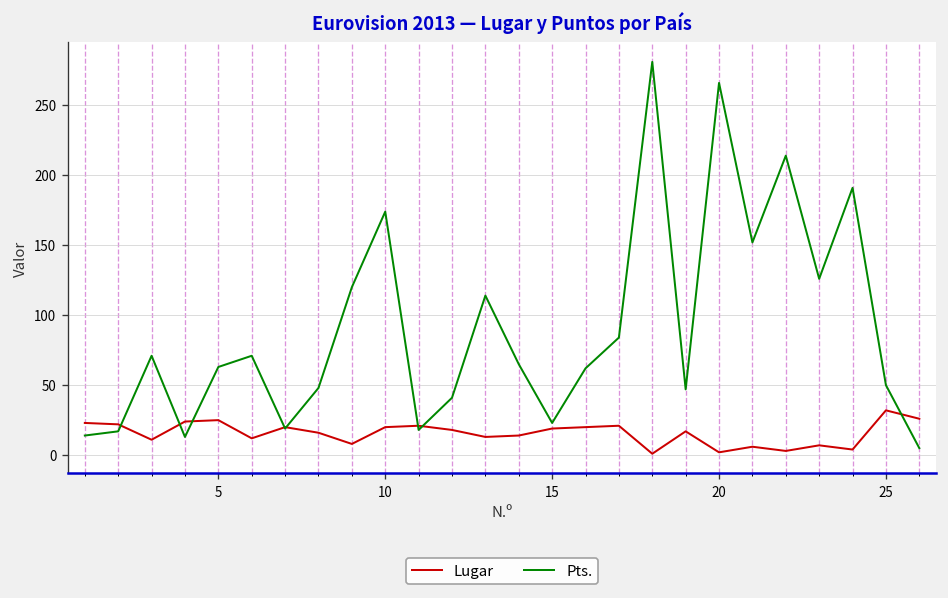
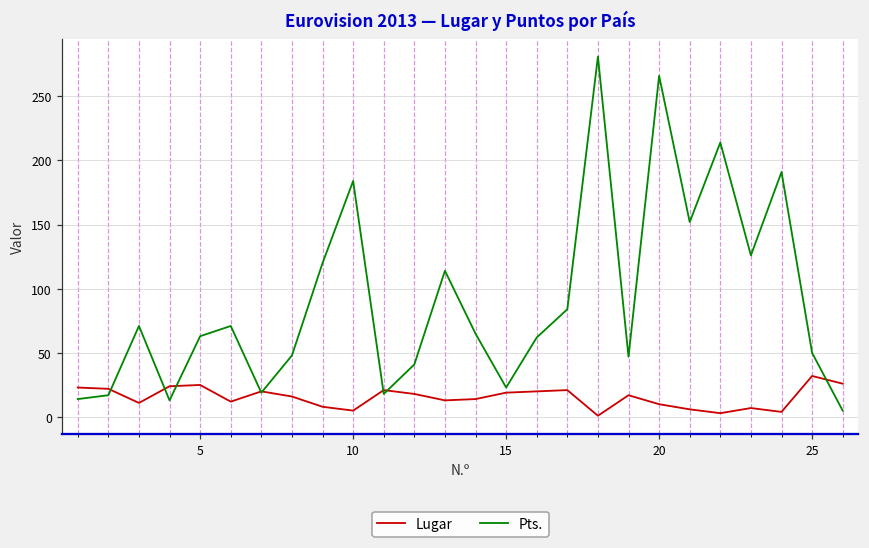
Lugar, 10: 20 -> 5
Pts., 10: 174 -> 184
Lugar, 20: 2 -> 10
